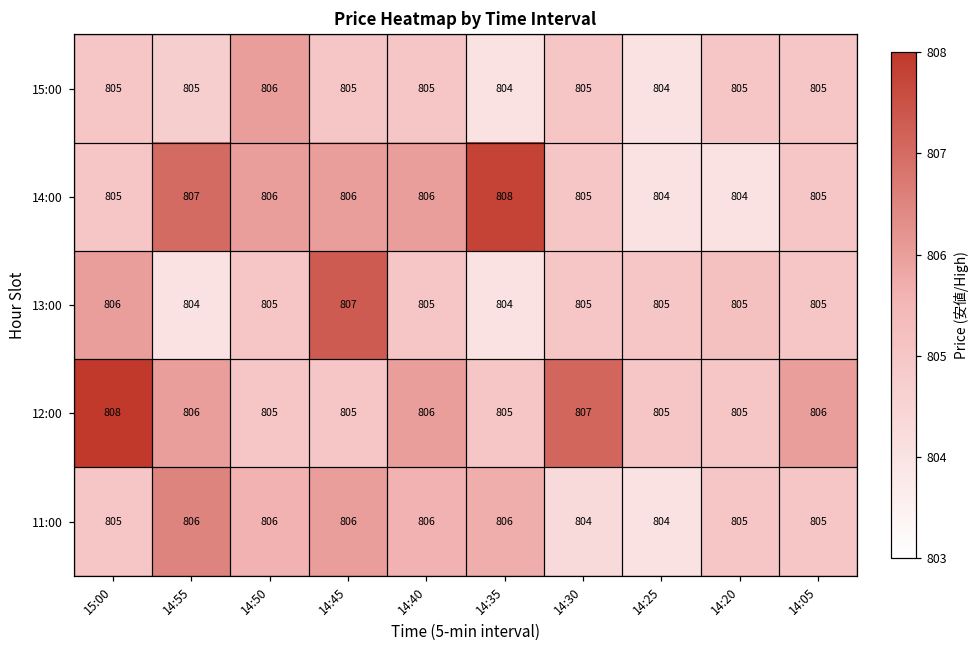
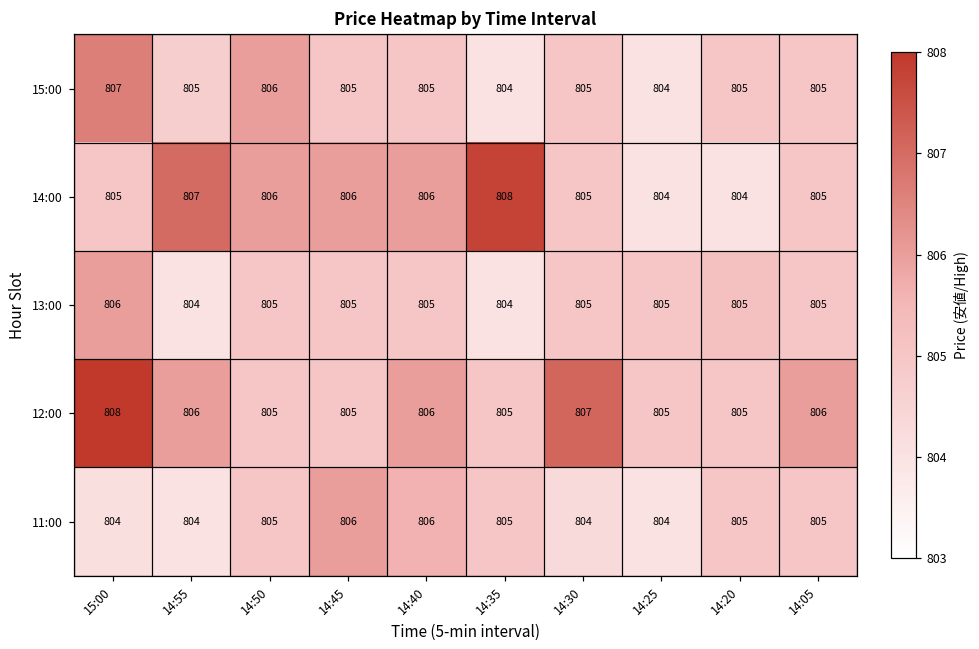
15:00, 15:00: 805 -> 807
13:00, 14:45: 807 -> 805
11:00, 15:00: 805 -> 804
11:00, 14:55: 806 -> 804
11:00, 14:50: 806 -> 805
11:00, 14:35: 806 -> 805
